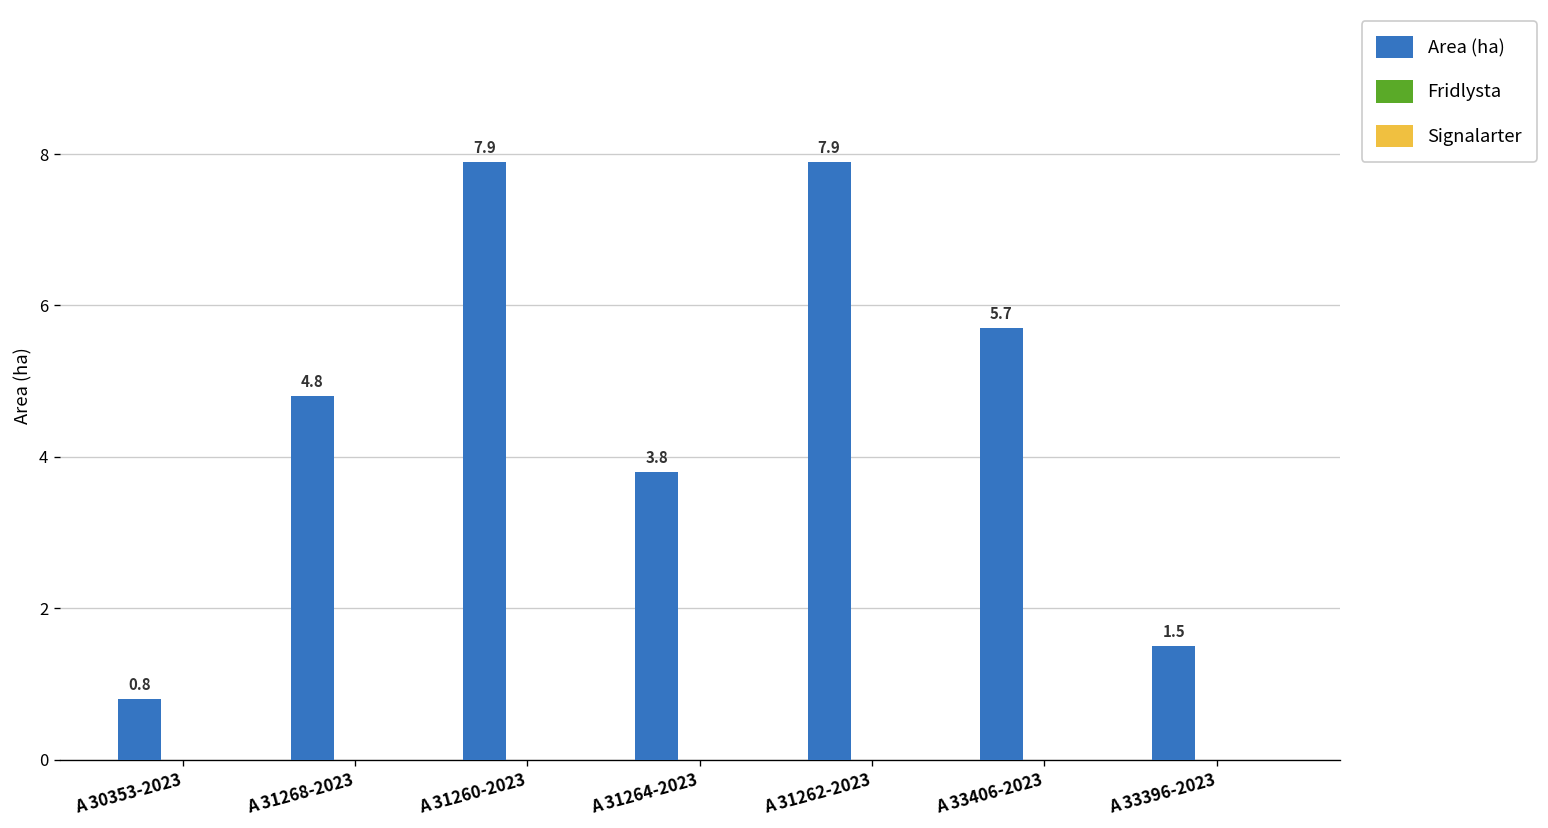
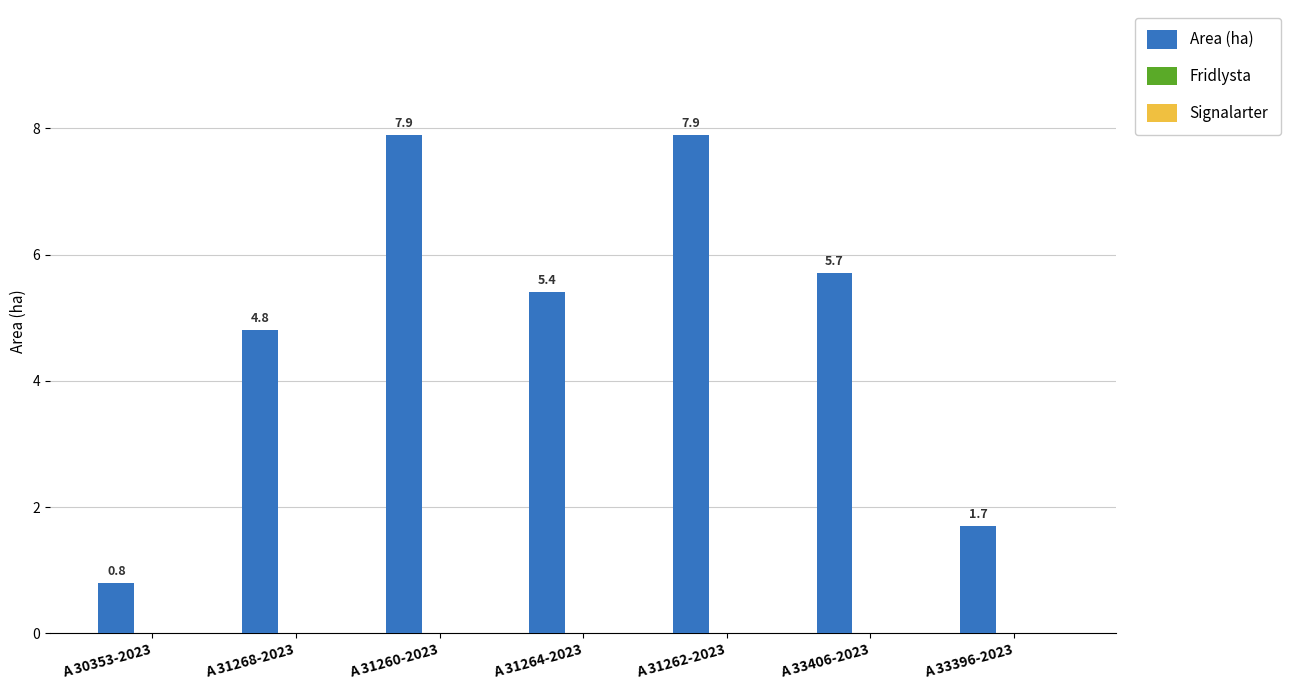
Area (ha), A 31264-2023: 3.8 -> 5.4
Area (ha), A 33396-2023: 1.5 -> 1.7
